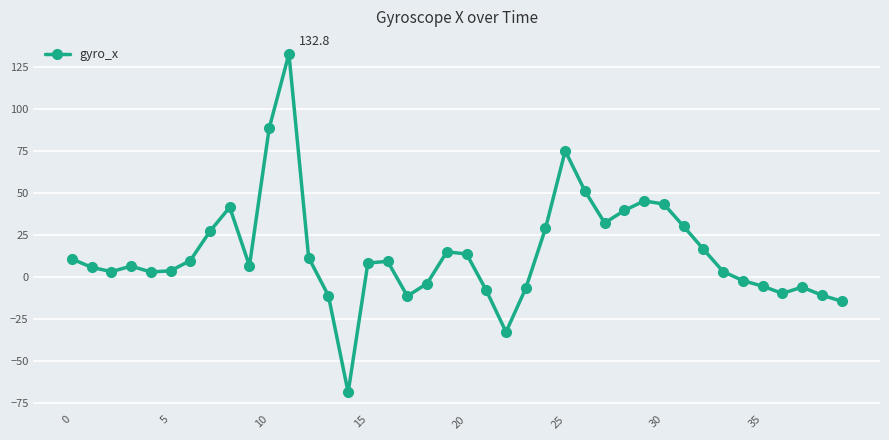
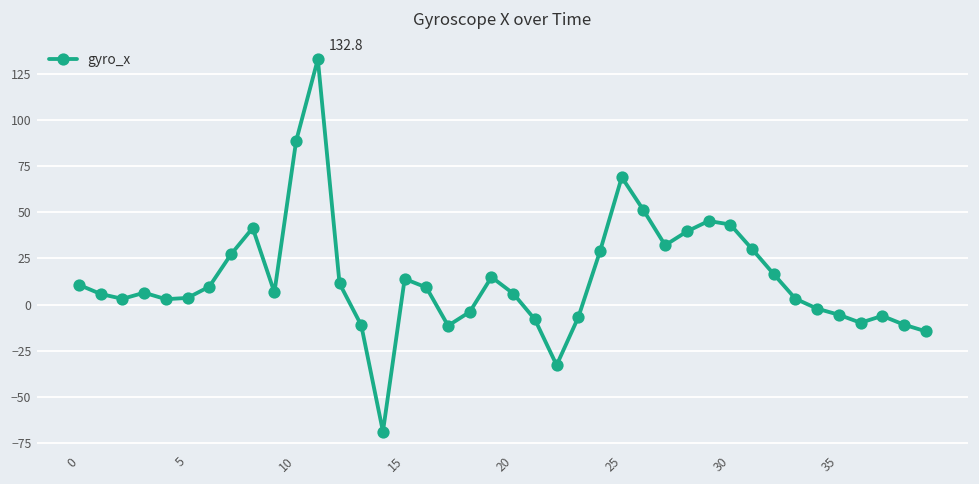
15: 8 -> 14
20: 14 -> 6
25: 75 -> 69
